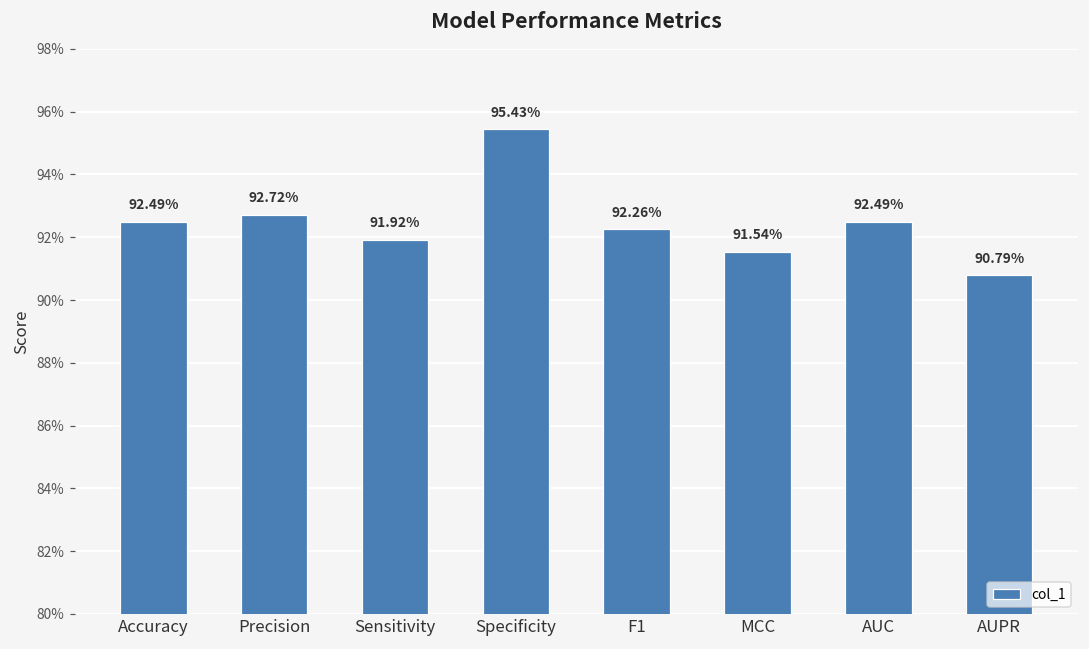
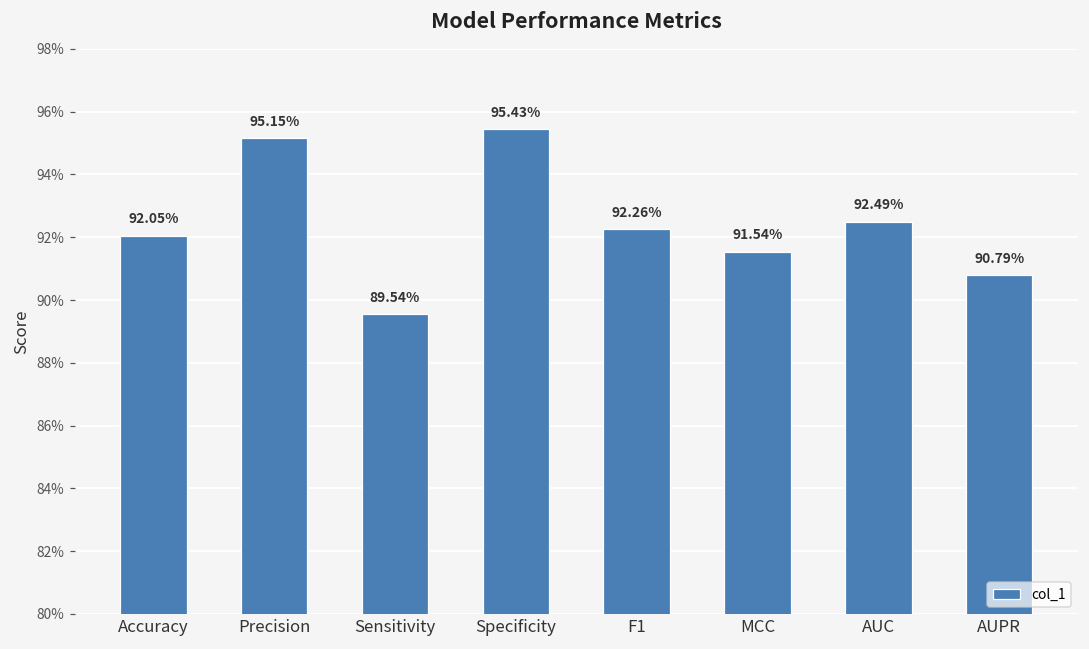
Accuracy: 92.49% -> 92.05%
Precision: 92.72% -> 95.15%
Sensitivity: 91.92% -> 89.54%
